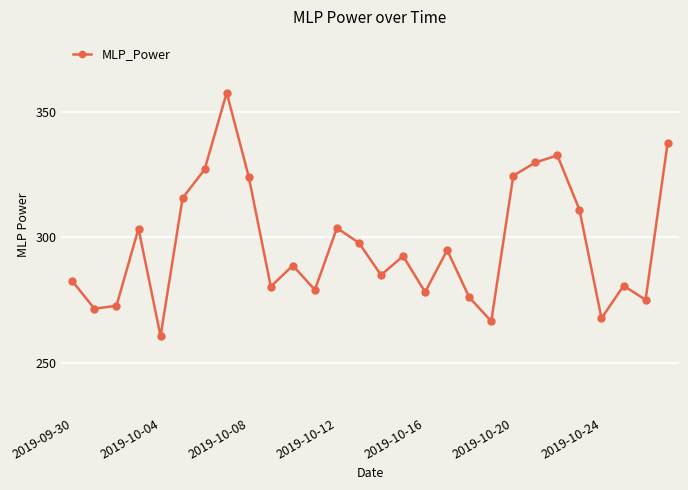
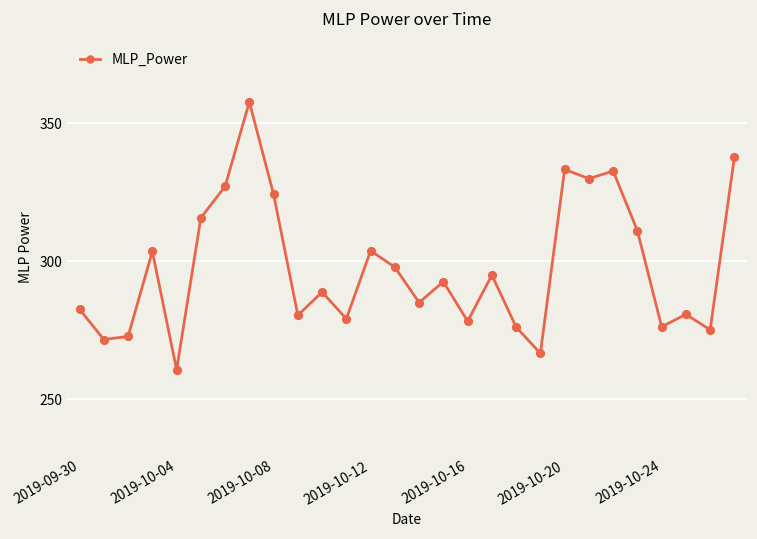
2019-10-20: 325 -> 333
2019-10-24: 268 -> 276
